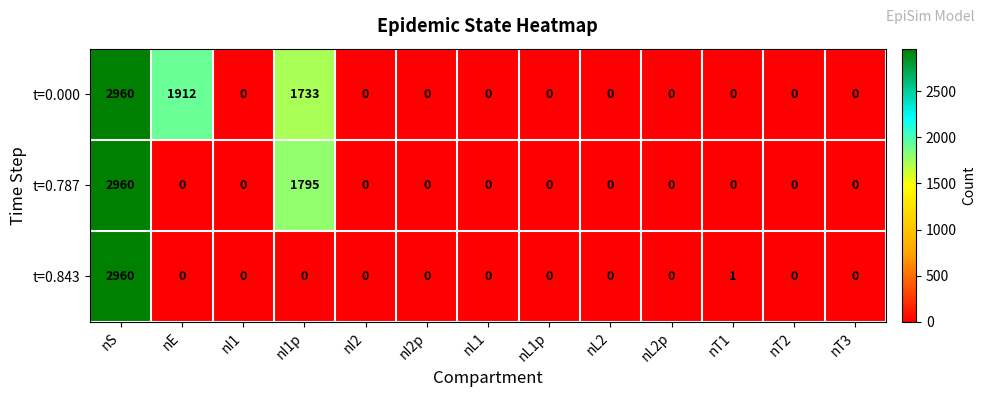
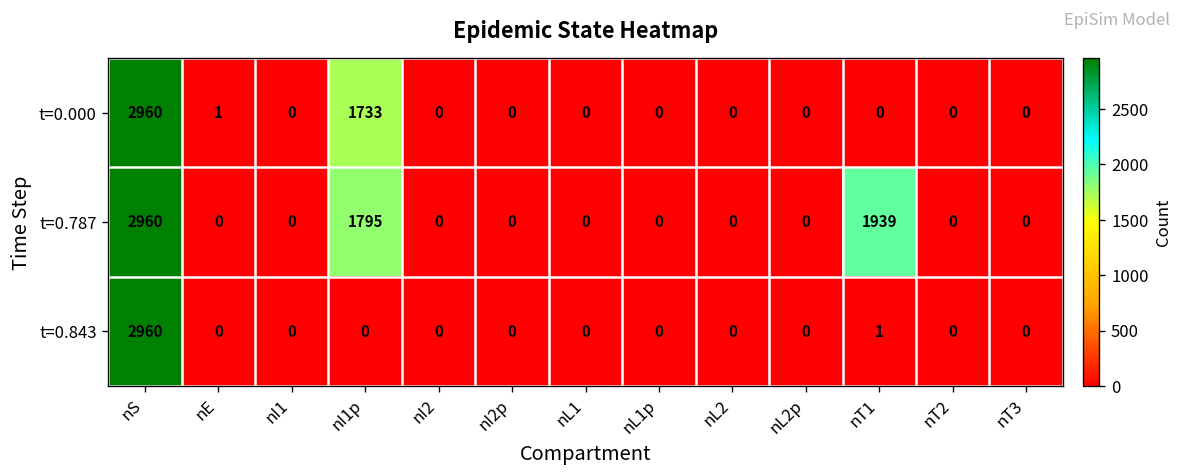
t=0.000, nE: 1912 -> 1
t=0.787, nT1: 0 -> 1939
